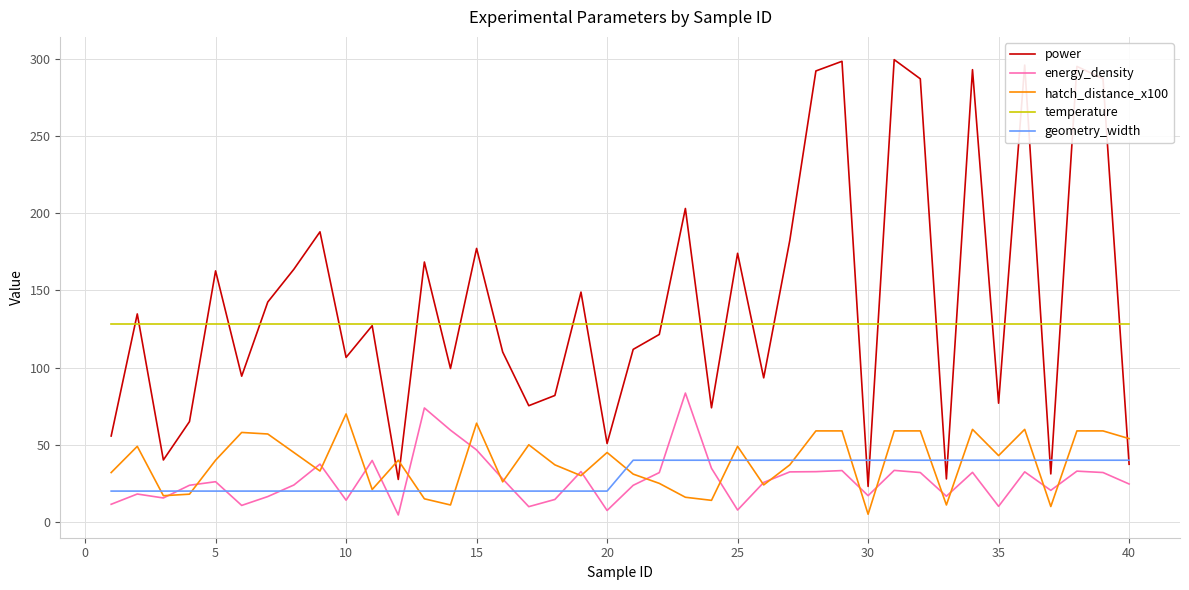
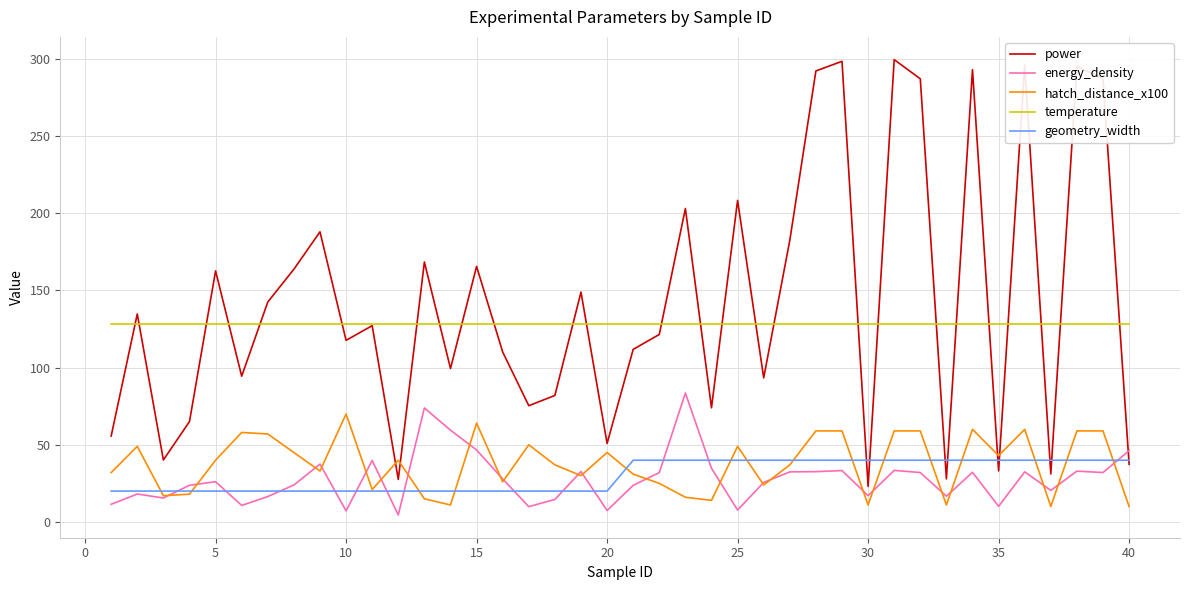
power, 10: 107 -> 118
energy_density, 10: 14 -> 7
power, 15: 177 -> 166
power, 25: 174 -> 208
hatch_distance_x100, 30: 5 -> 11
power, 35: 77 -> 33
energy_density, 40: 25 -> 46
hatch_distance_x100, 40: 54 -> 10
